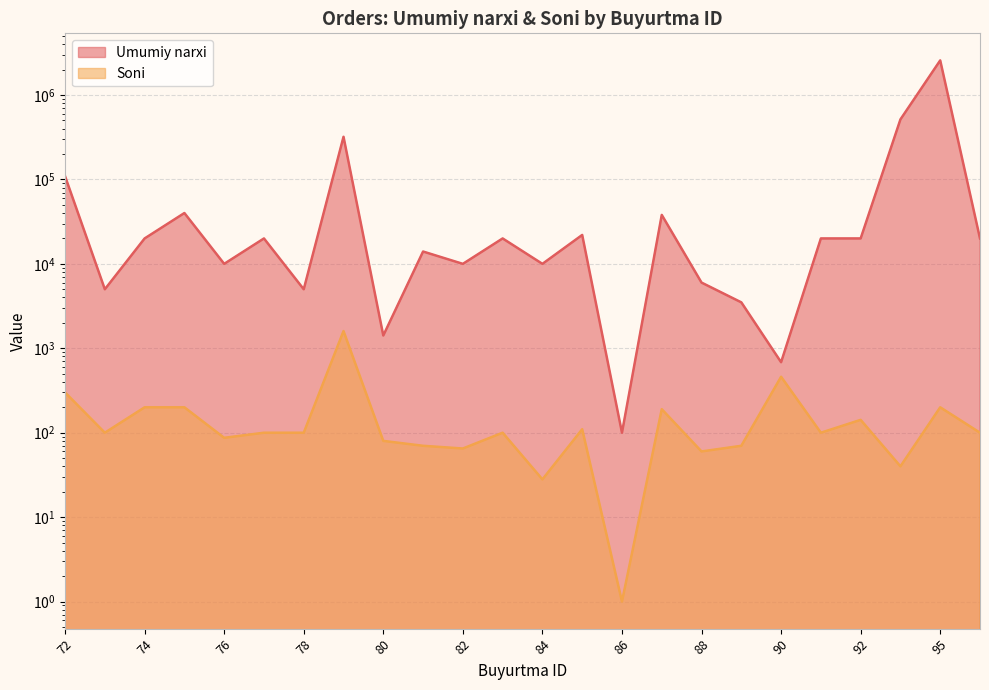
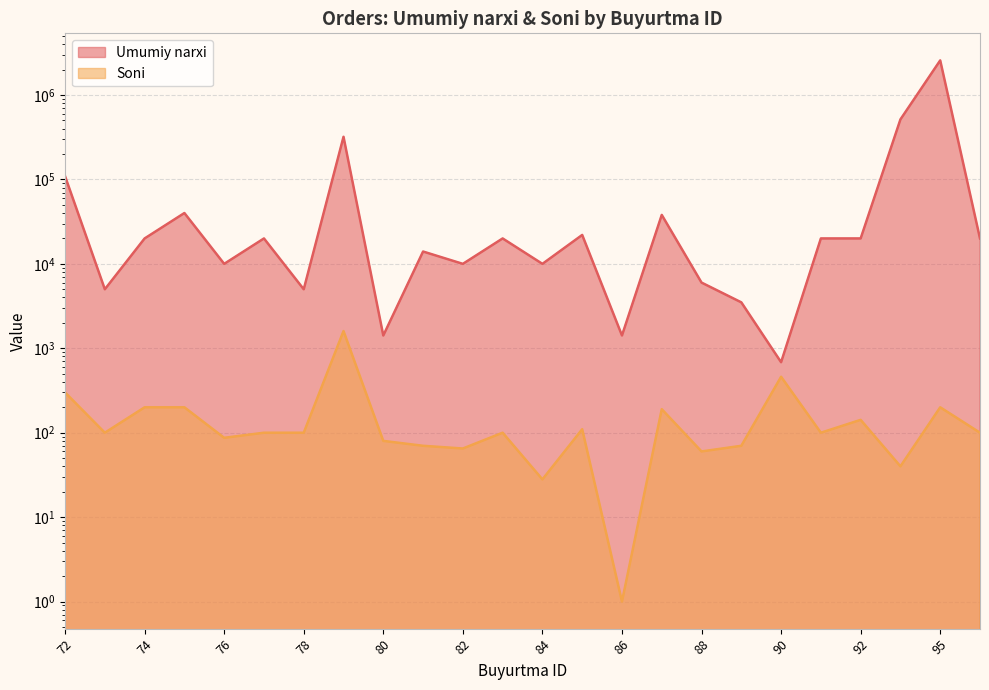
Umumiy narxi, 86: 100 -> 1400
